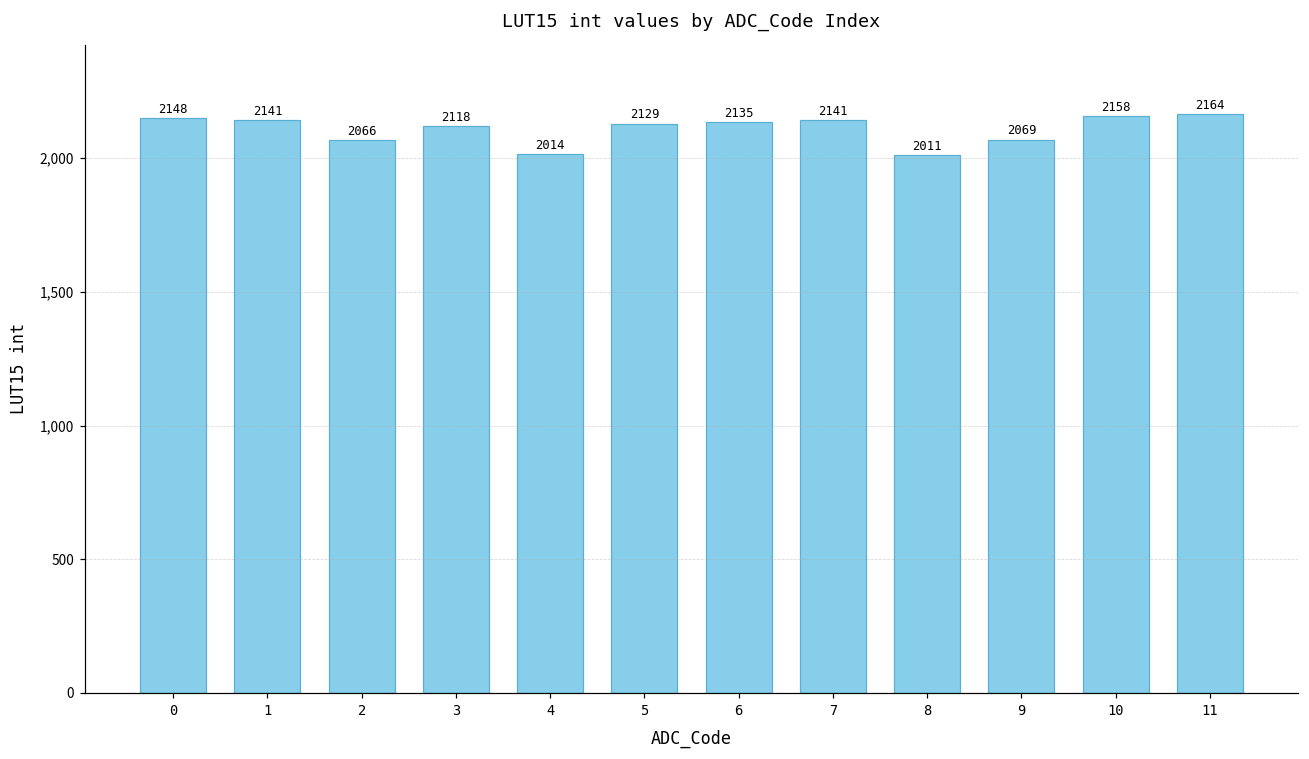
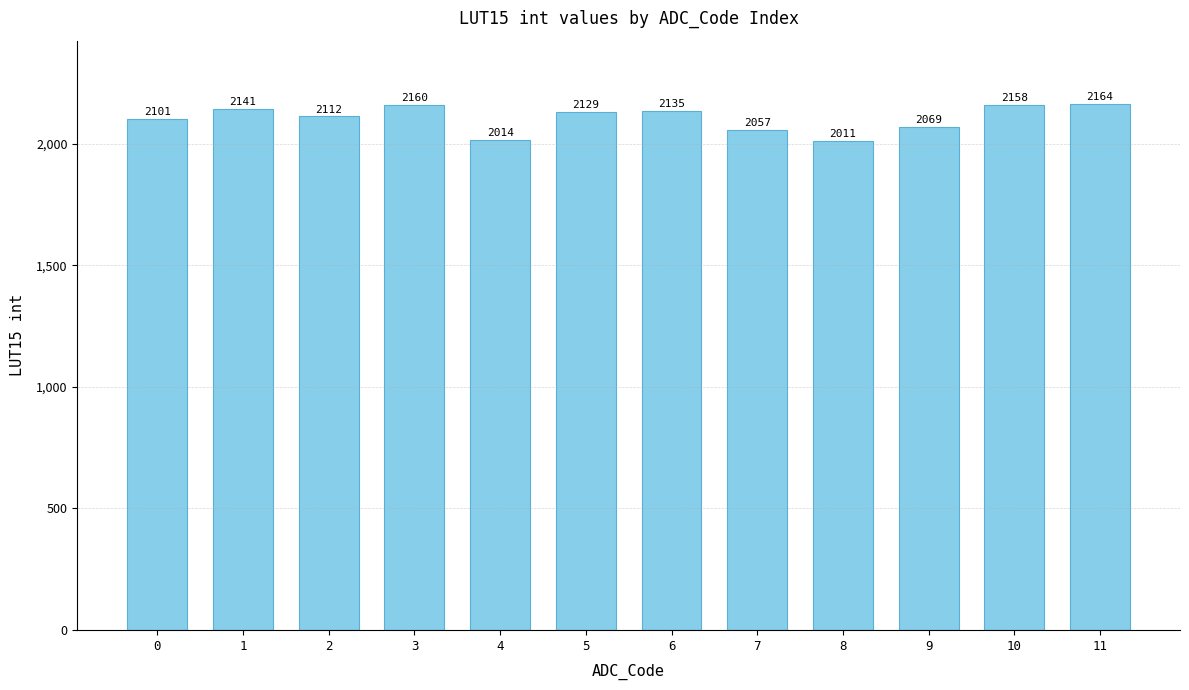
0: 2148 -> 2101
2: 2066 -> 2112
3: 2118 -> 2160
7: 2141 -> 2057
